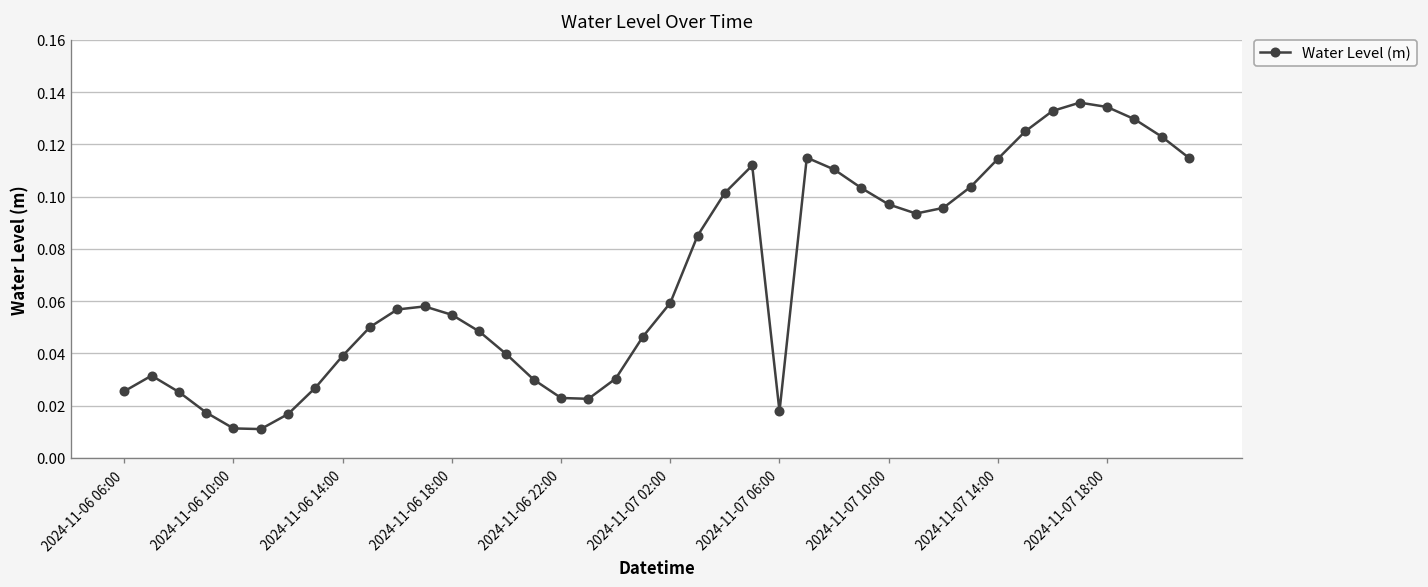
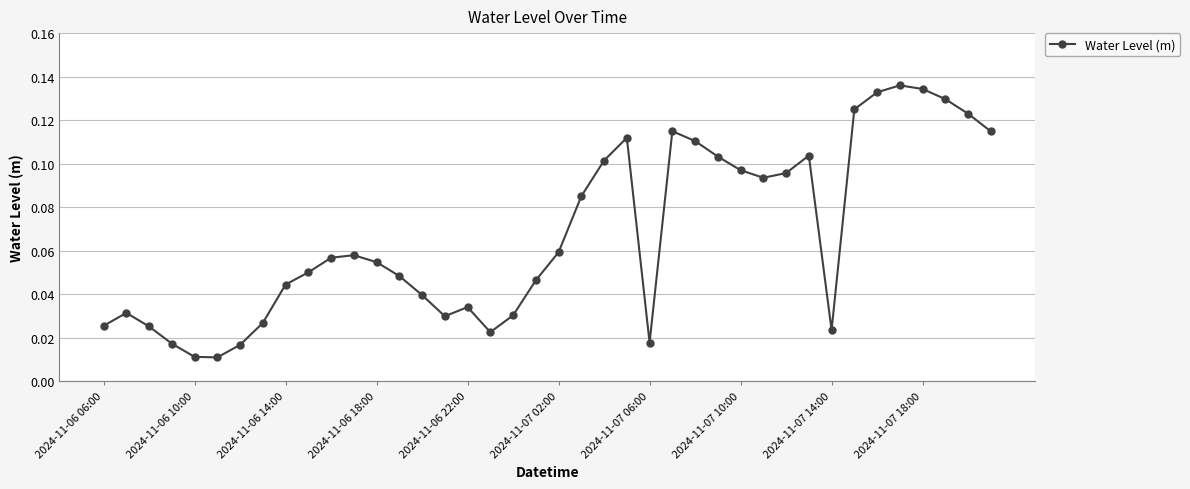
2024-11-06 14:00: 0.039 -> 0.044
2024-11-06 22:00: 0.023 -> 0.034
2024-11-07 14:00: 0.114 -> 0.024
